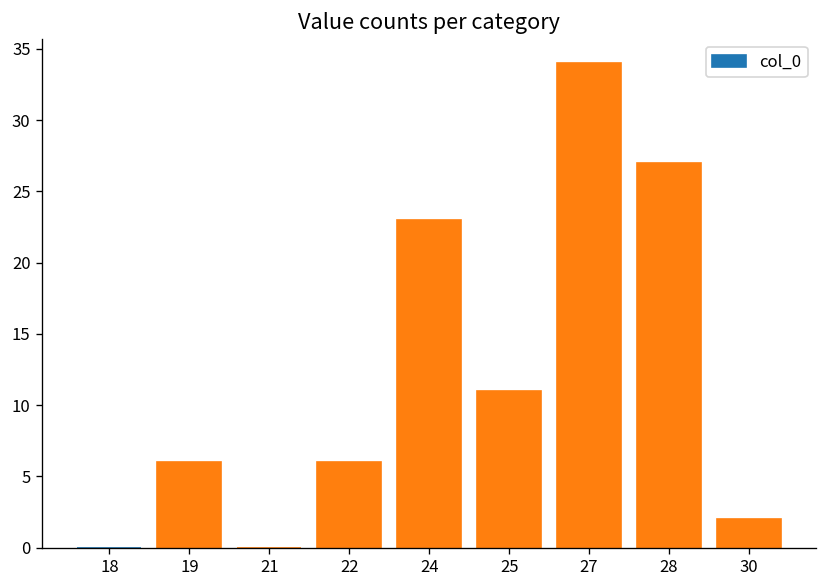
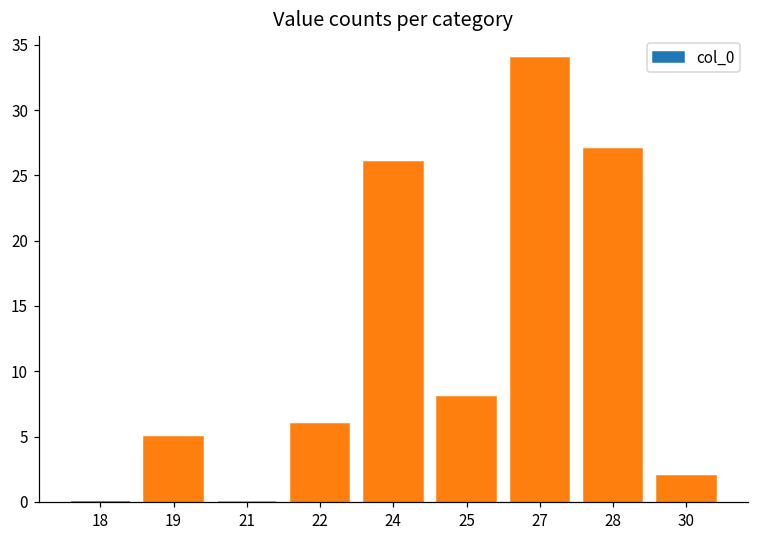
19: 6 -> 5
24: 23 -> 26
25: 11 -> 8
